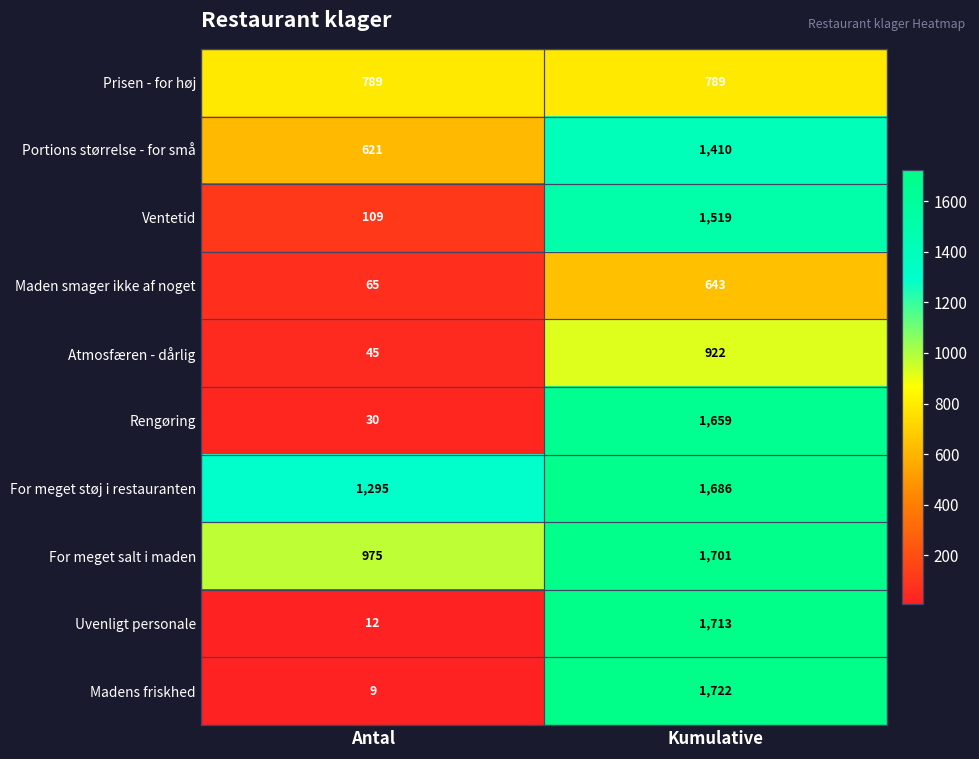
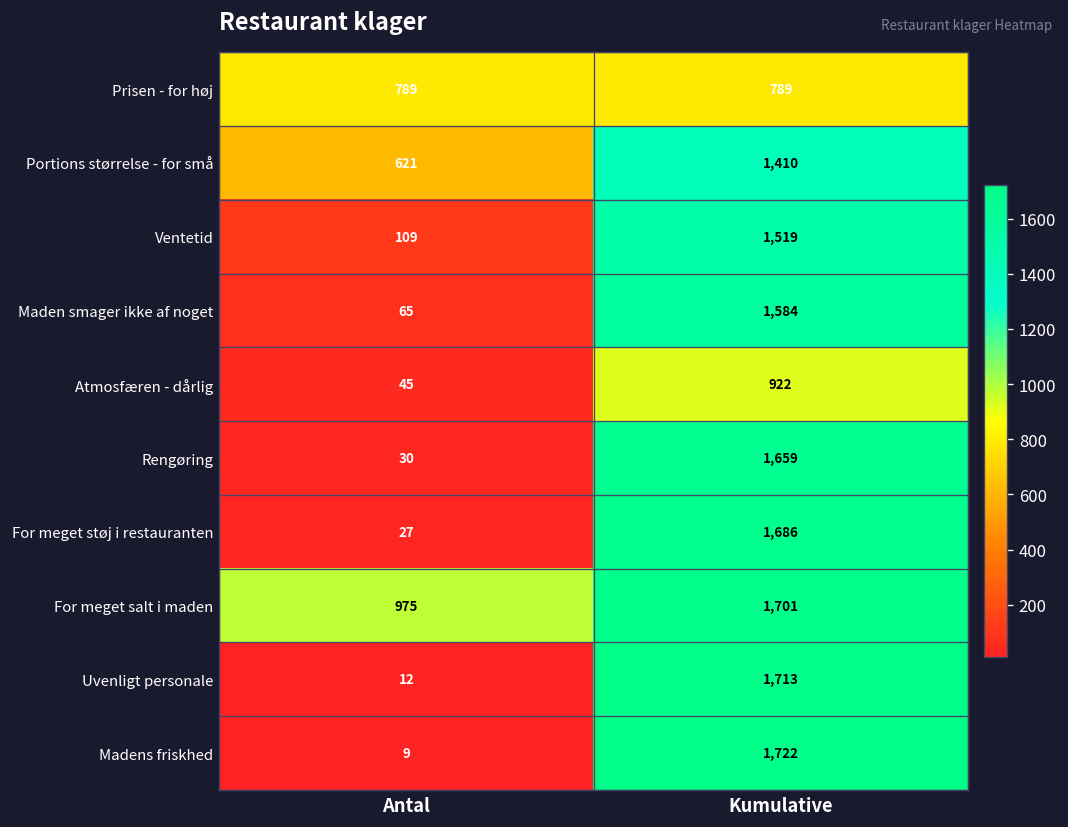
Maden smager ikke af noget, Kumulative: 643 -> 1,584
For meget støj i restauranten, Antal: 1,295 -> 27
